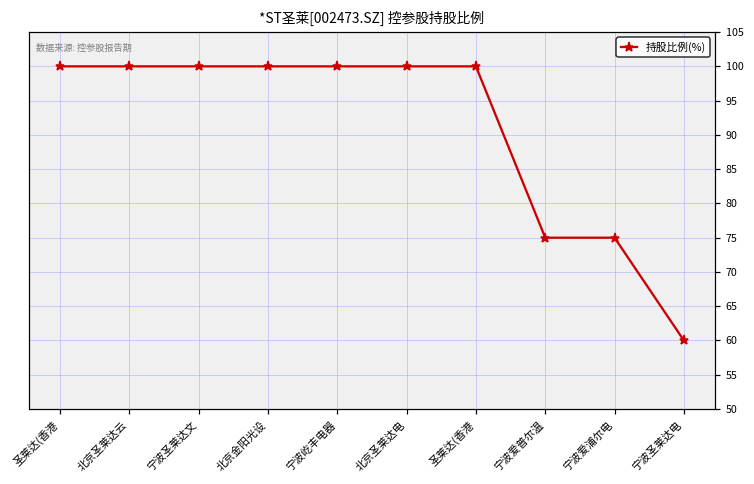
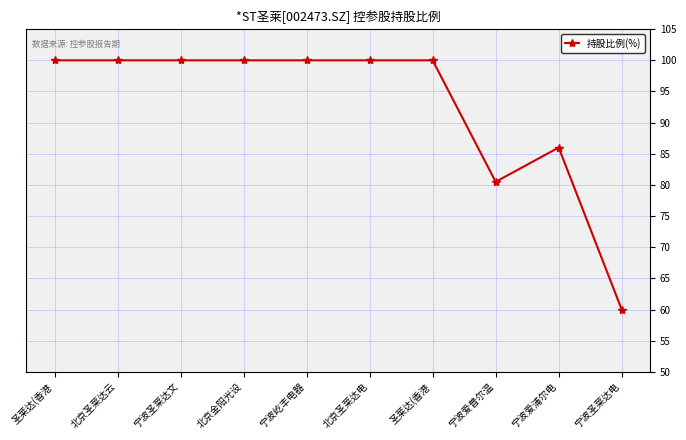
宁波爱普尔温: 75 -> 81
宁波爱浦尔电: 75 -> 86
